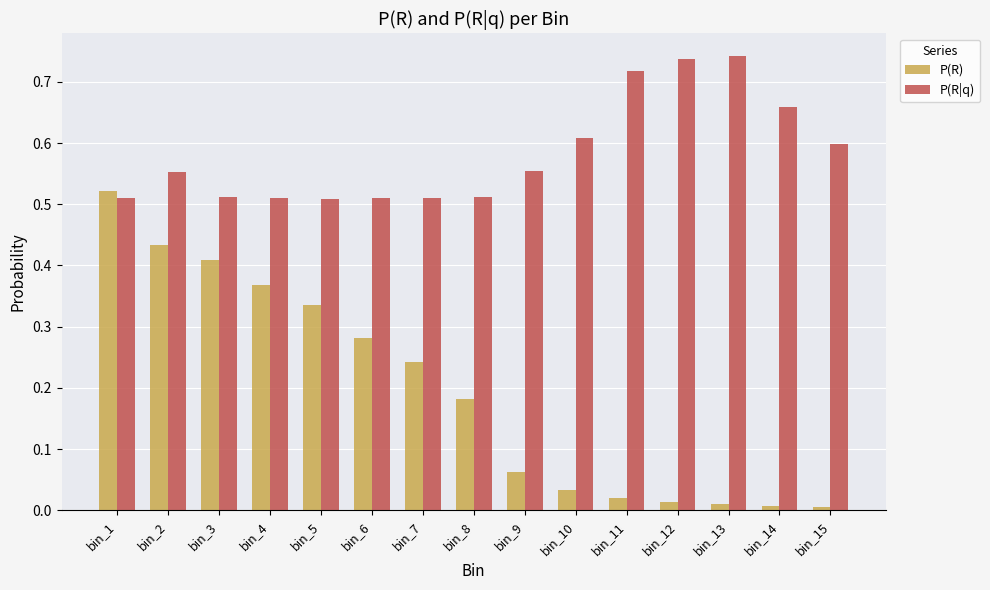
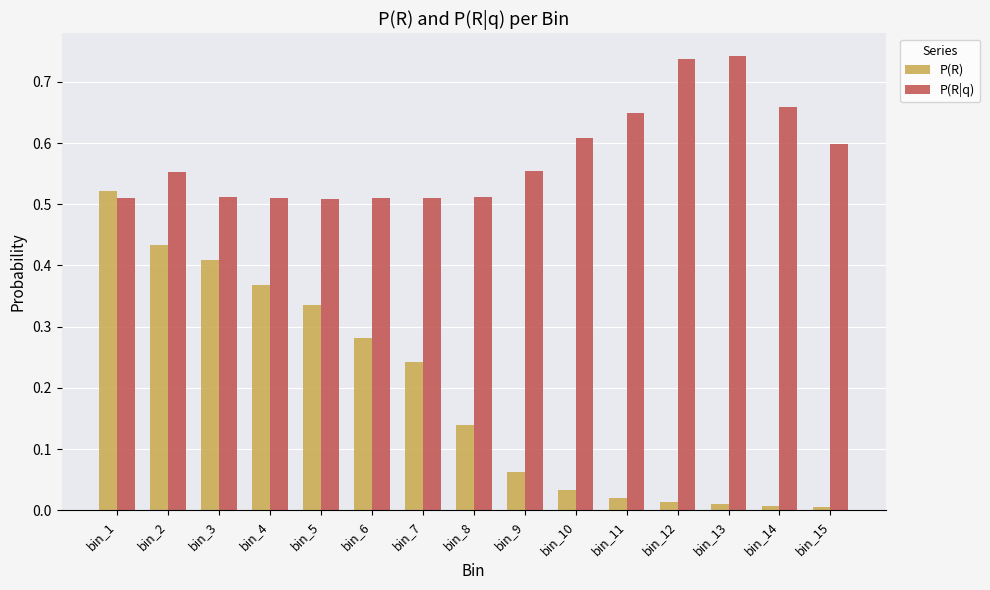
P(R), bin_8: 0.18 -> 0.14
P(R|q), bin_11: 0.72 -> 0.65
